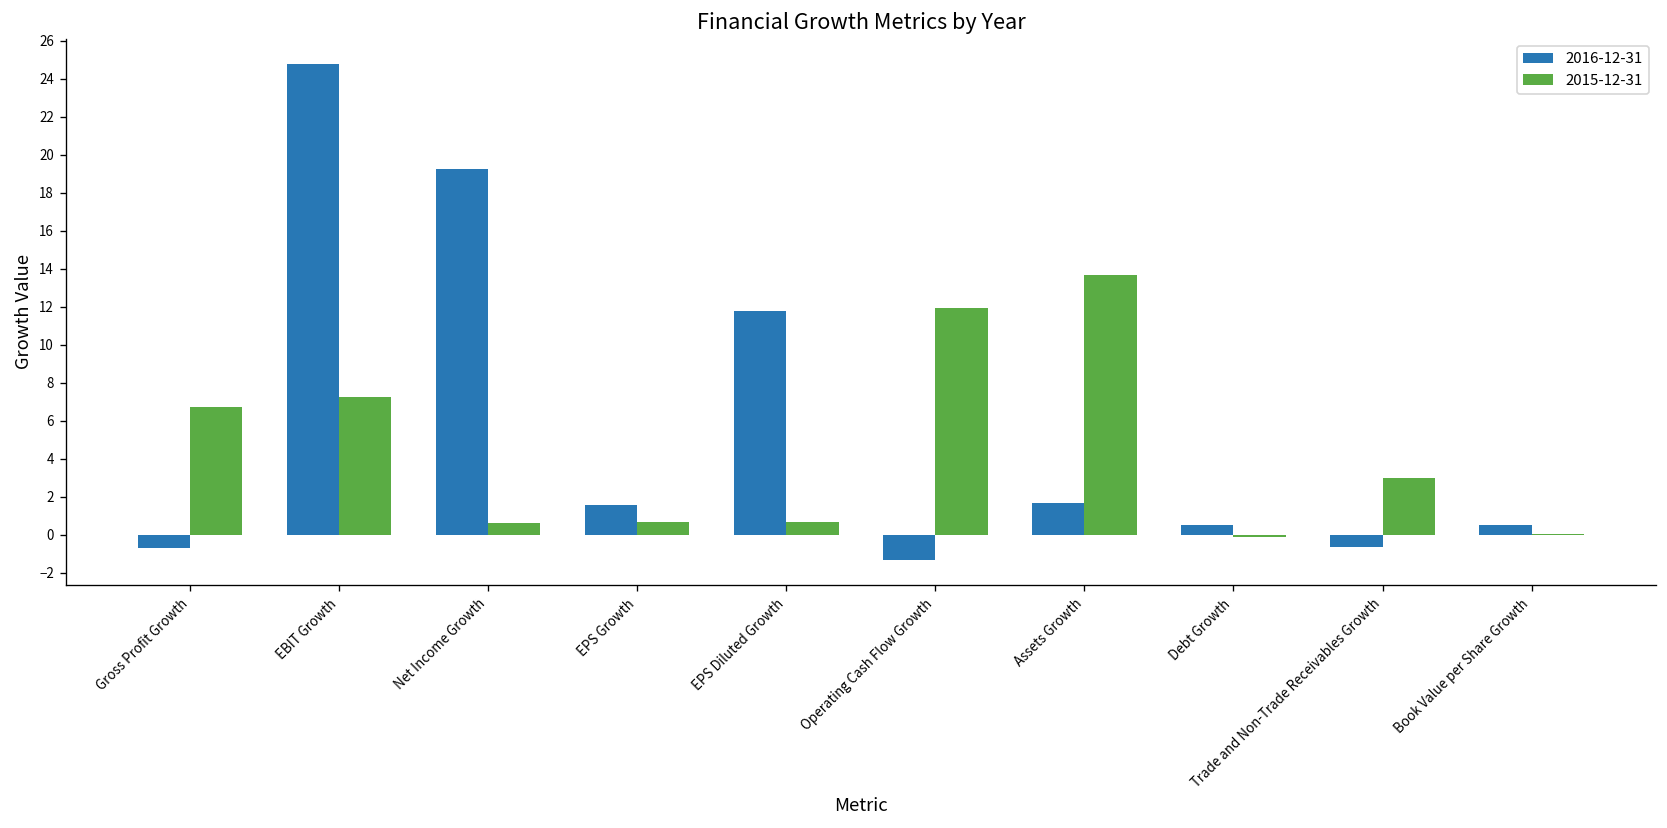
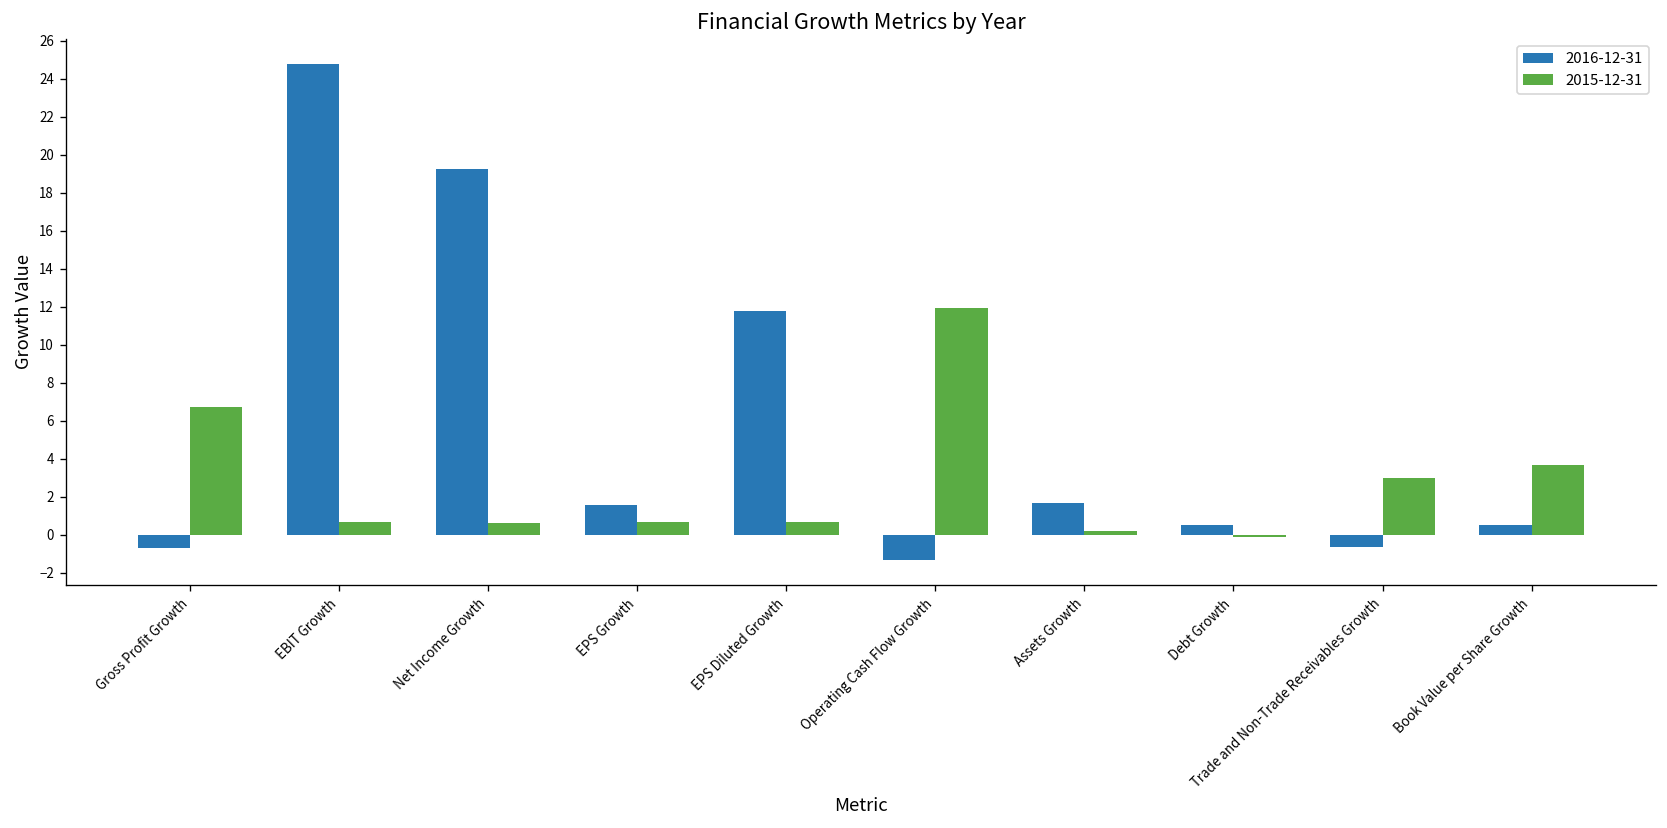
2015-12-31, EBIT Growth: 7.2 -> 0.7
2015-12-31, Assets Growth: 13.7 -> 0.2
2015-12-31, Book Value per Share Growth: 0.0 -> 3.7
